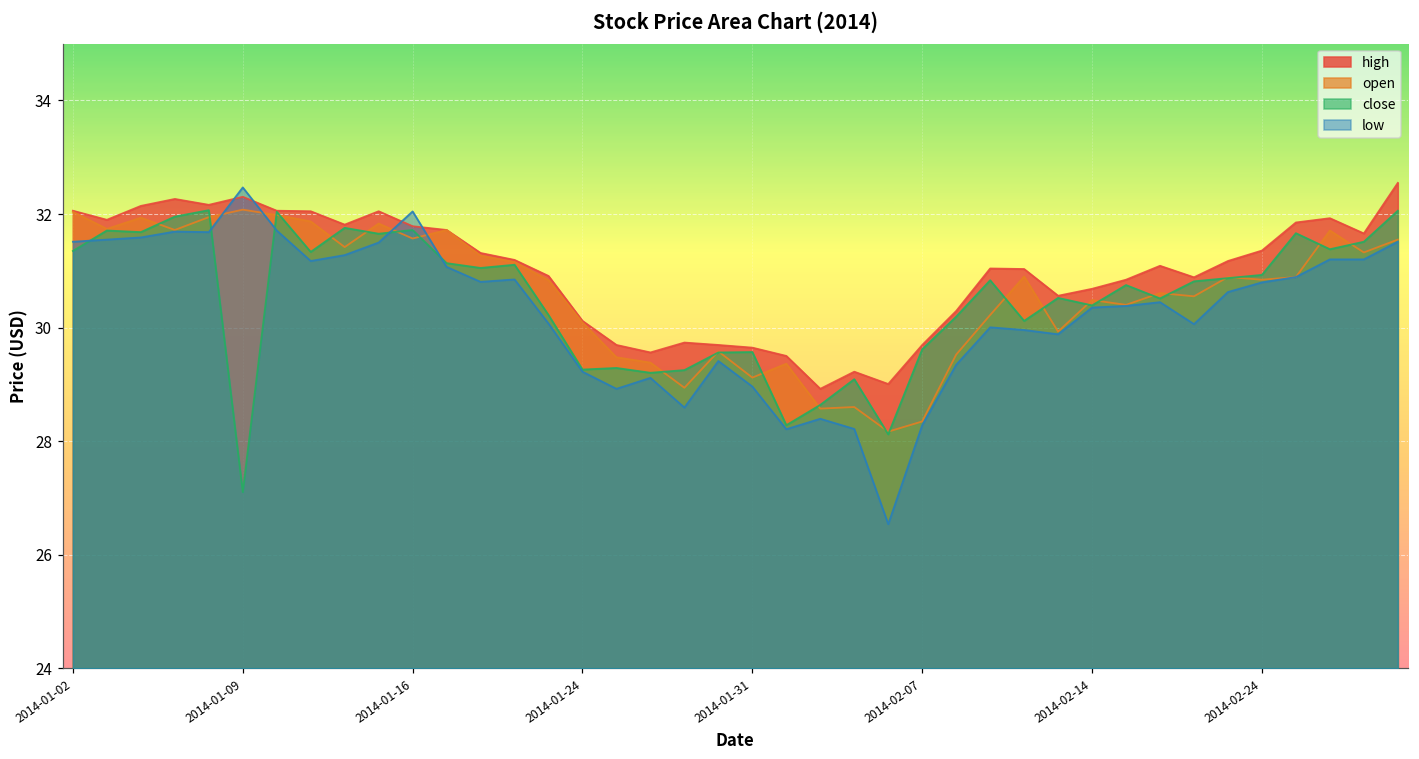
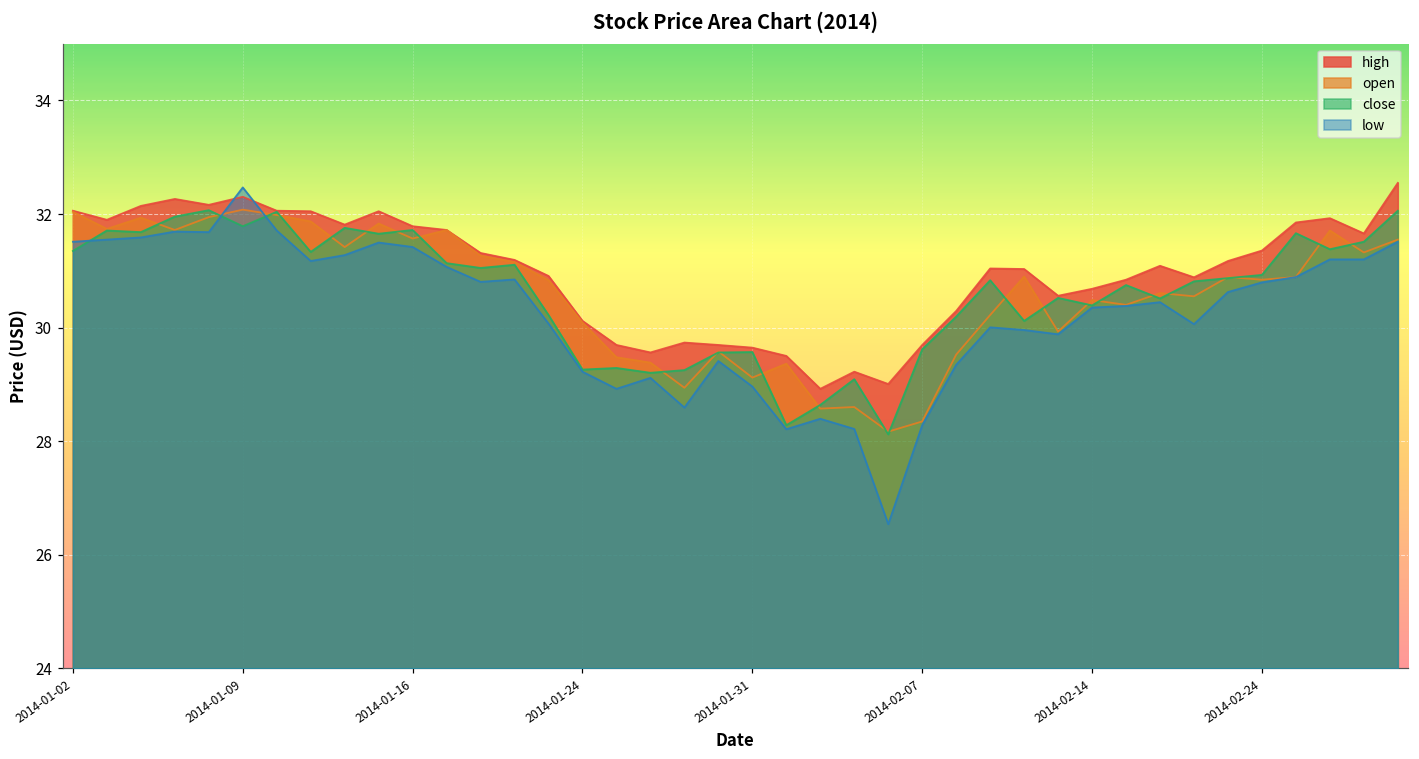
close, 2014-01-09: 27.1 -> 31.8
low, 2014-01-16: 32.0 -> 31.4
